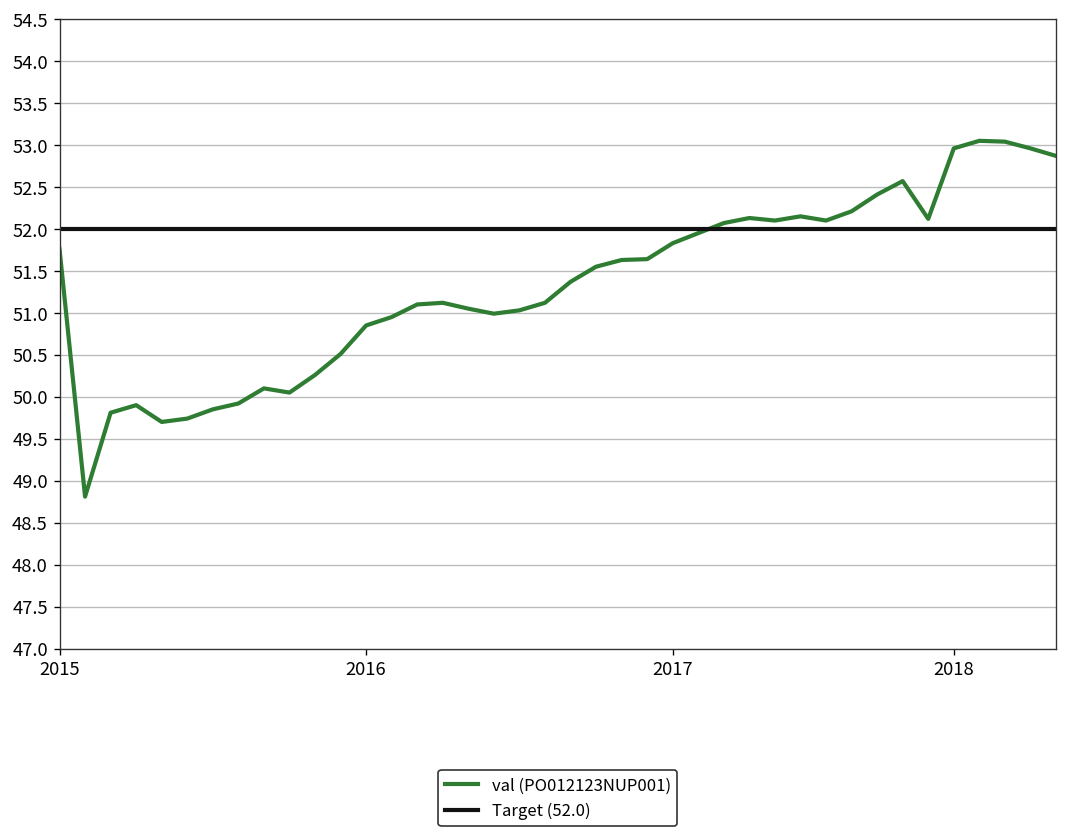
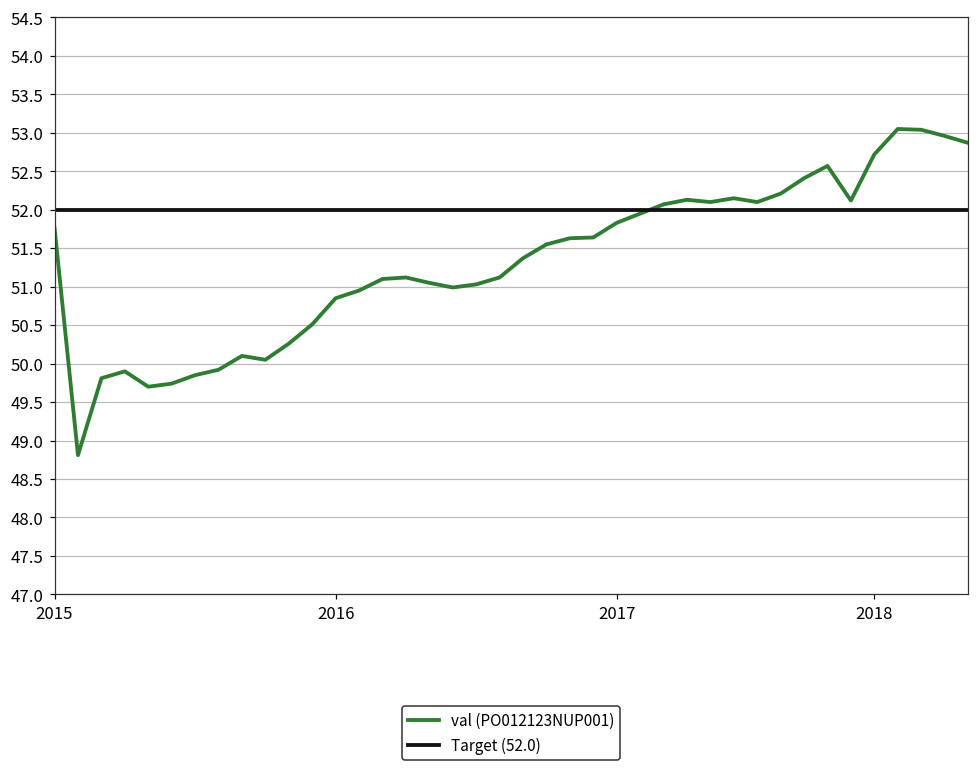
val (PO012123NUP001), 2018: 53.0 -> 52.7
